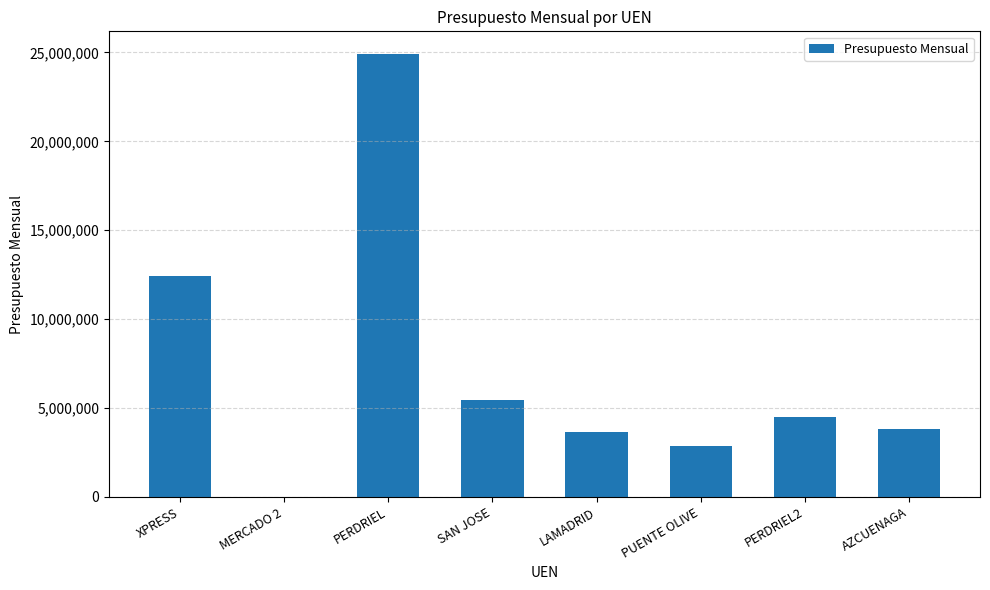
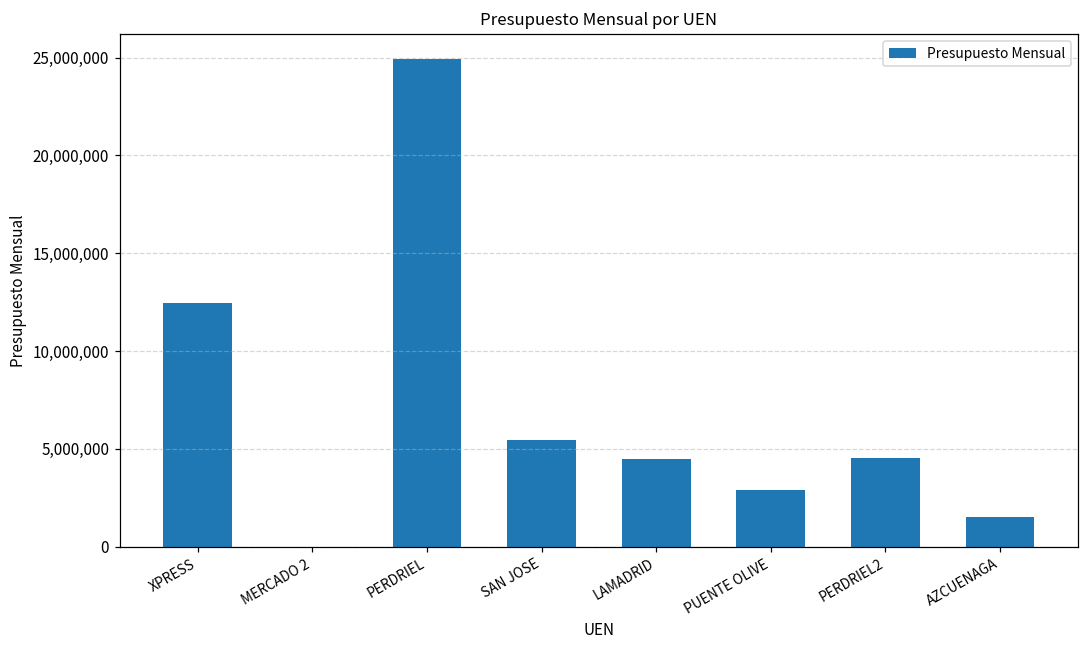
LAMADRID: 3,700,000 -> 4,500,000
AZCUENAGA: 3,800,000 -> 1,500,000
